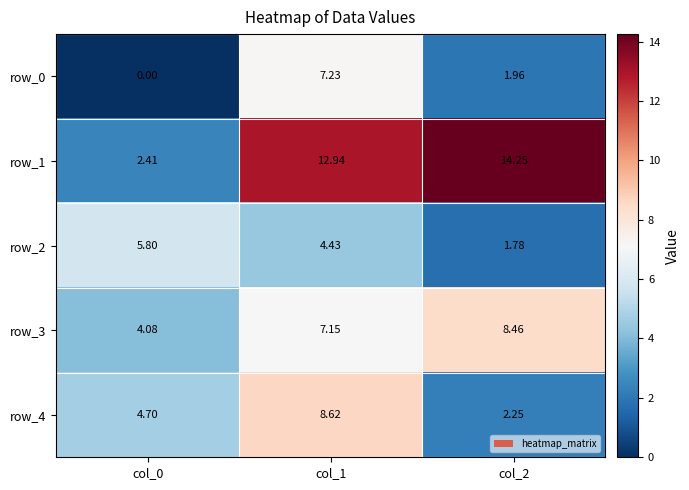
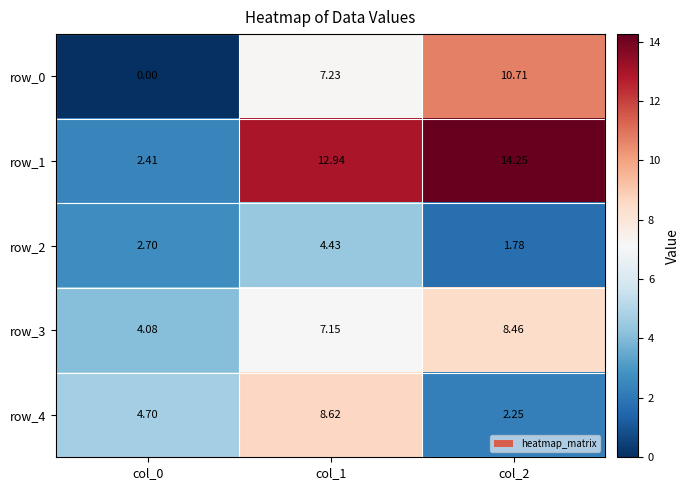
row_0, col_2: 1.96 -> 10.71
row_2, col_0: 5.80 -> 2.70
